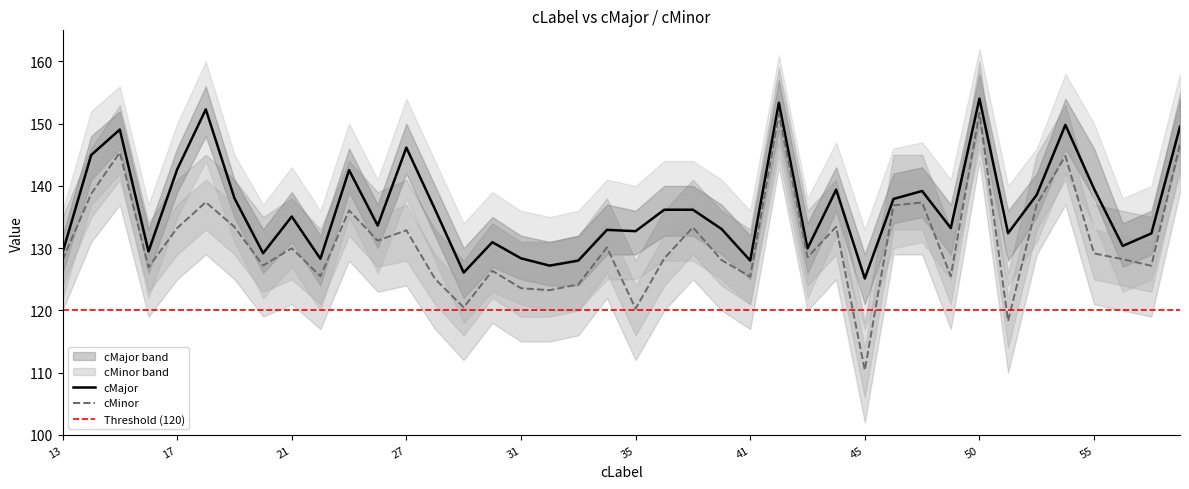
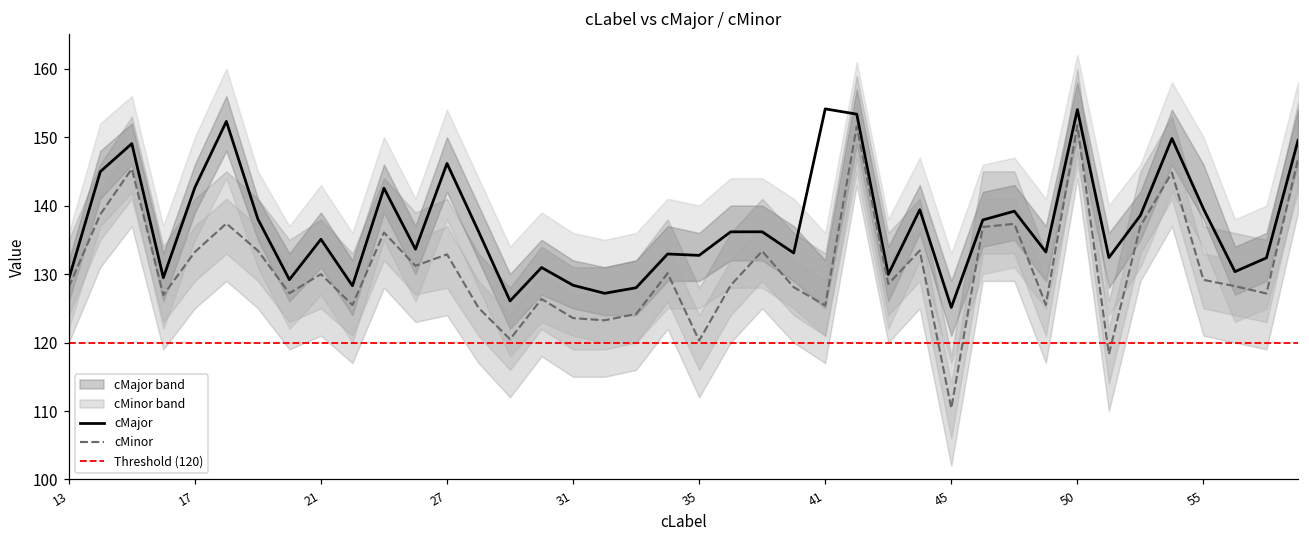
cMajor, 41: 128 -> 154
